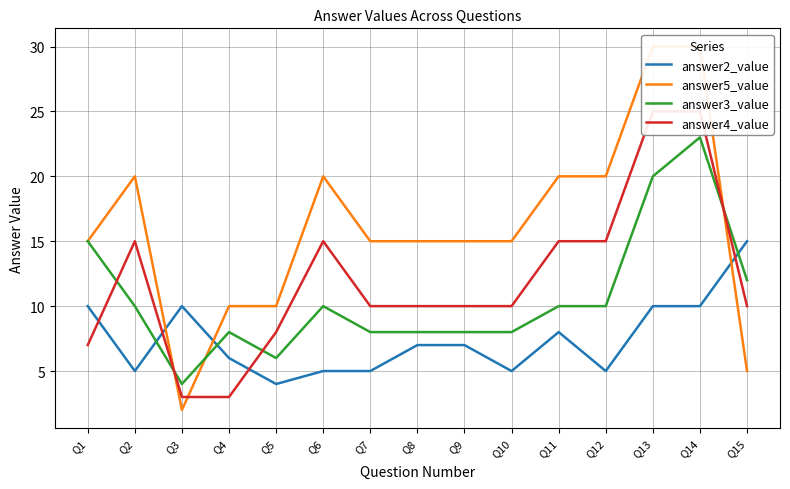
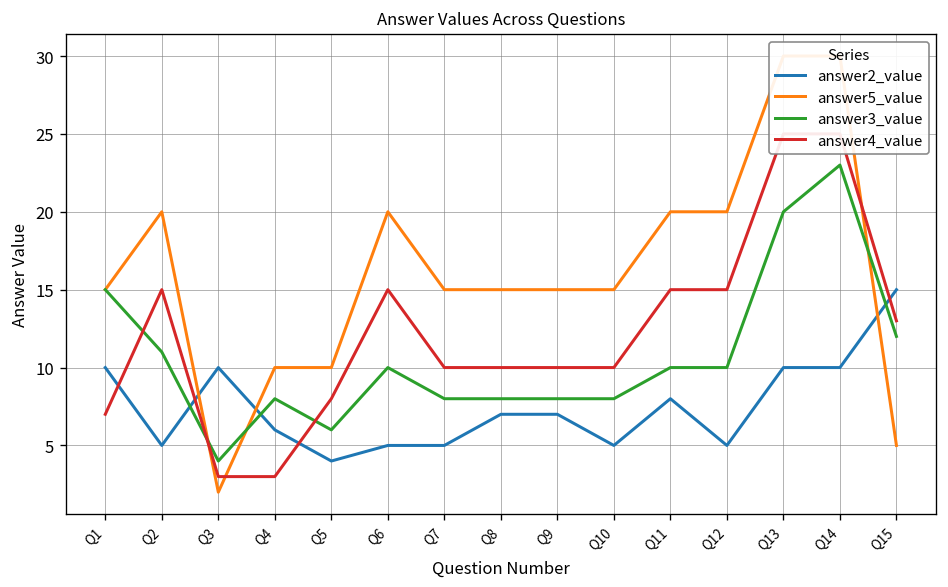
answer3_value, Q2: 10 -> 11
answer4_value, Q15: 10 -> 13
